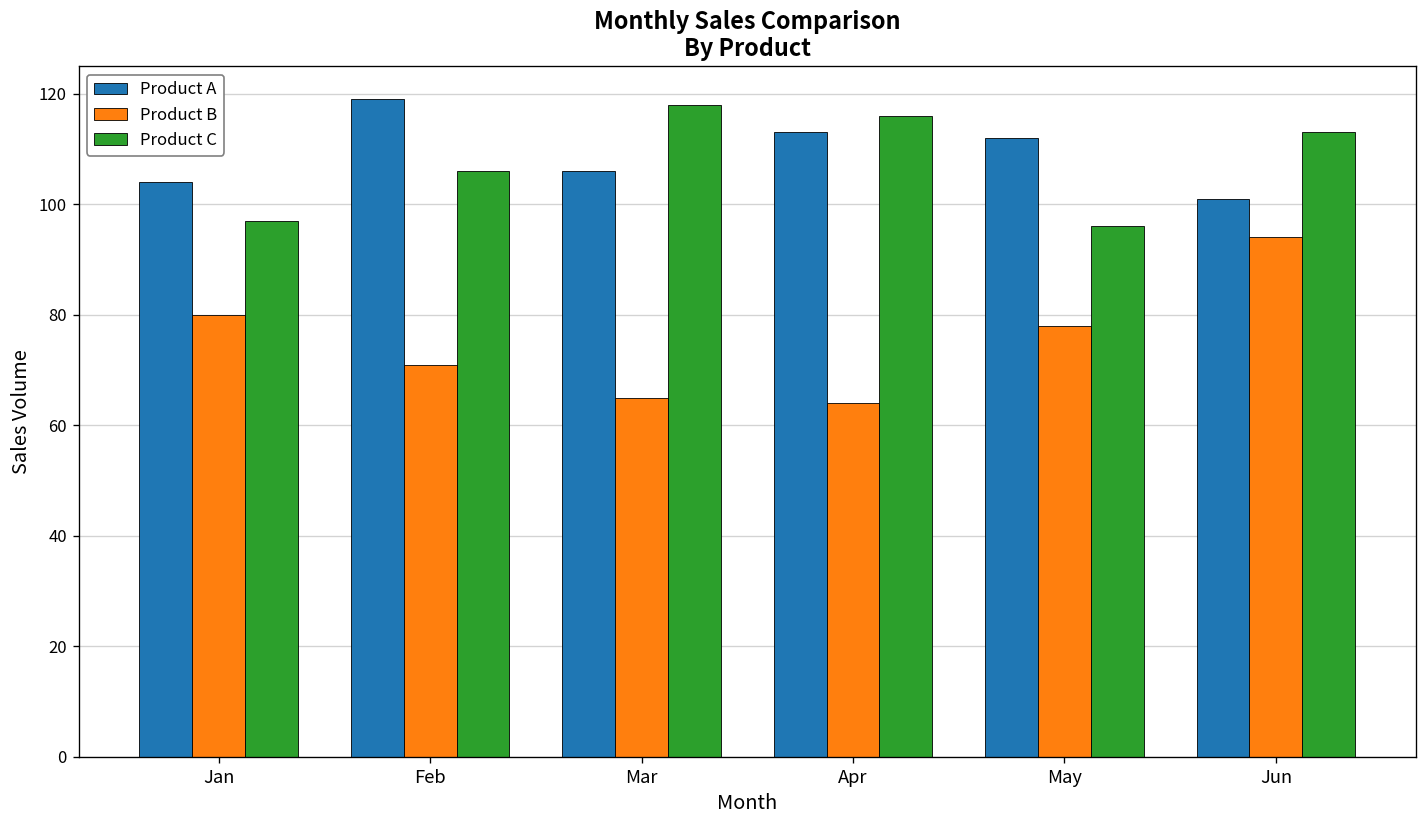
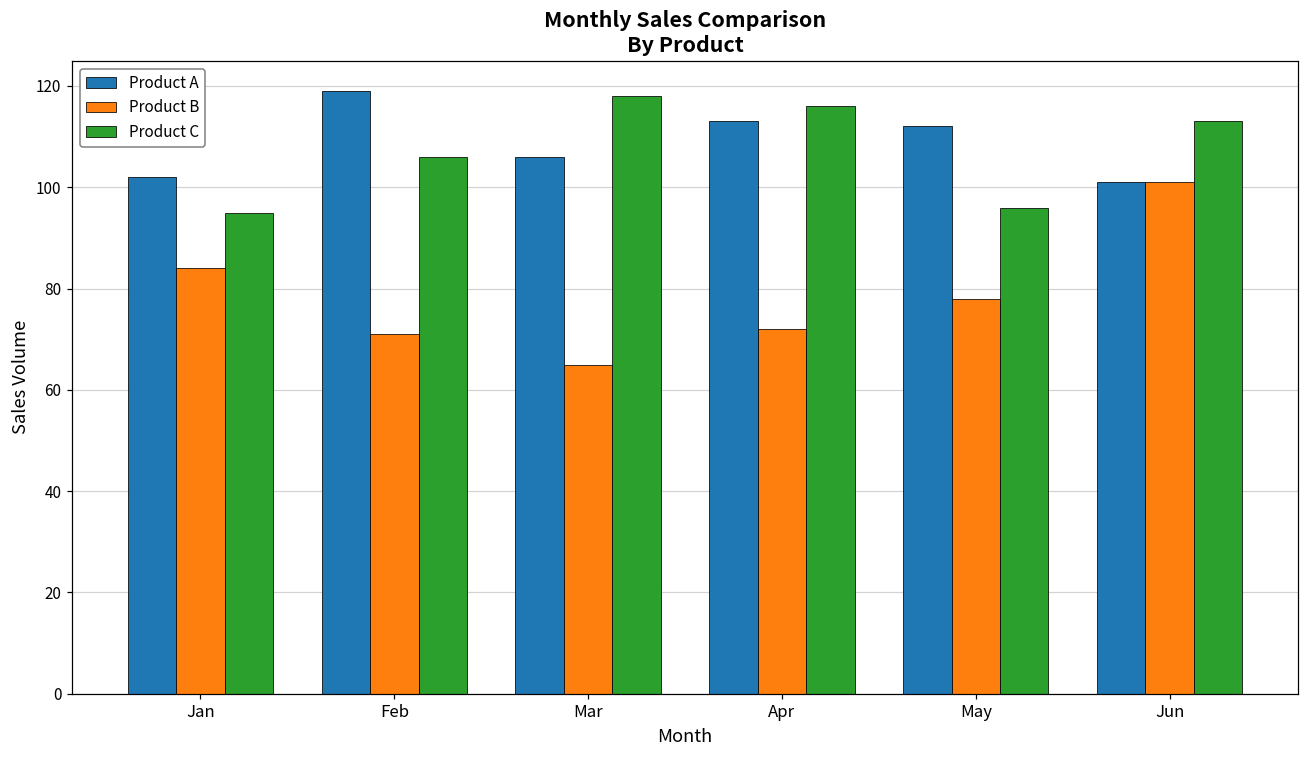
Product A, Jan: 104 -> 102
Product B, Jan: 80 -> 84
Product C, Jan: 97 -> 95
Product B, Apr: 64 -> 72
Product B, Jun: 94 -> 101
